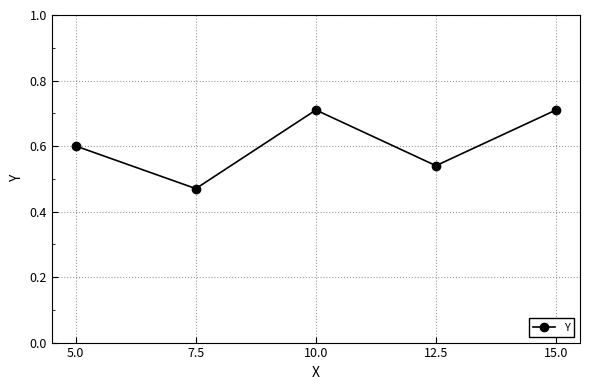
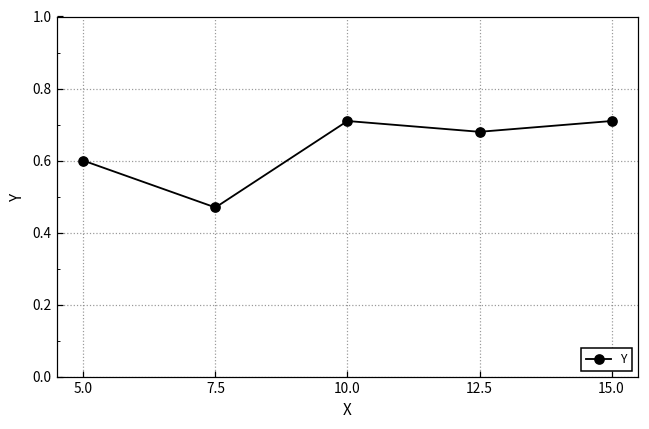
12.5: 0.54 -> 0.68
